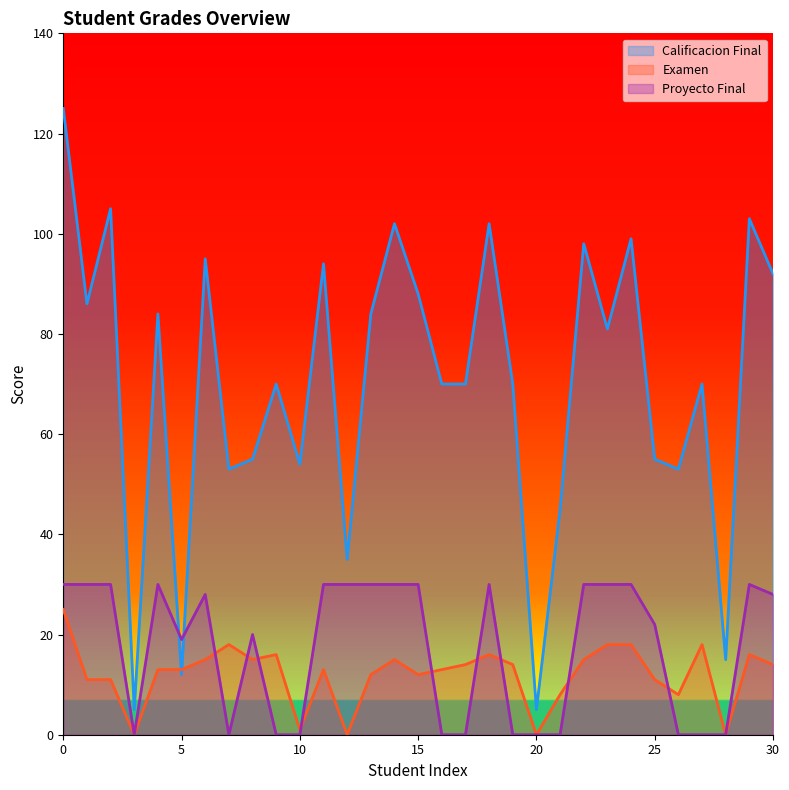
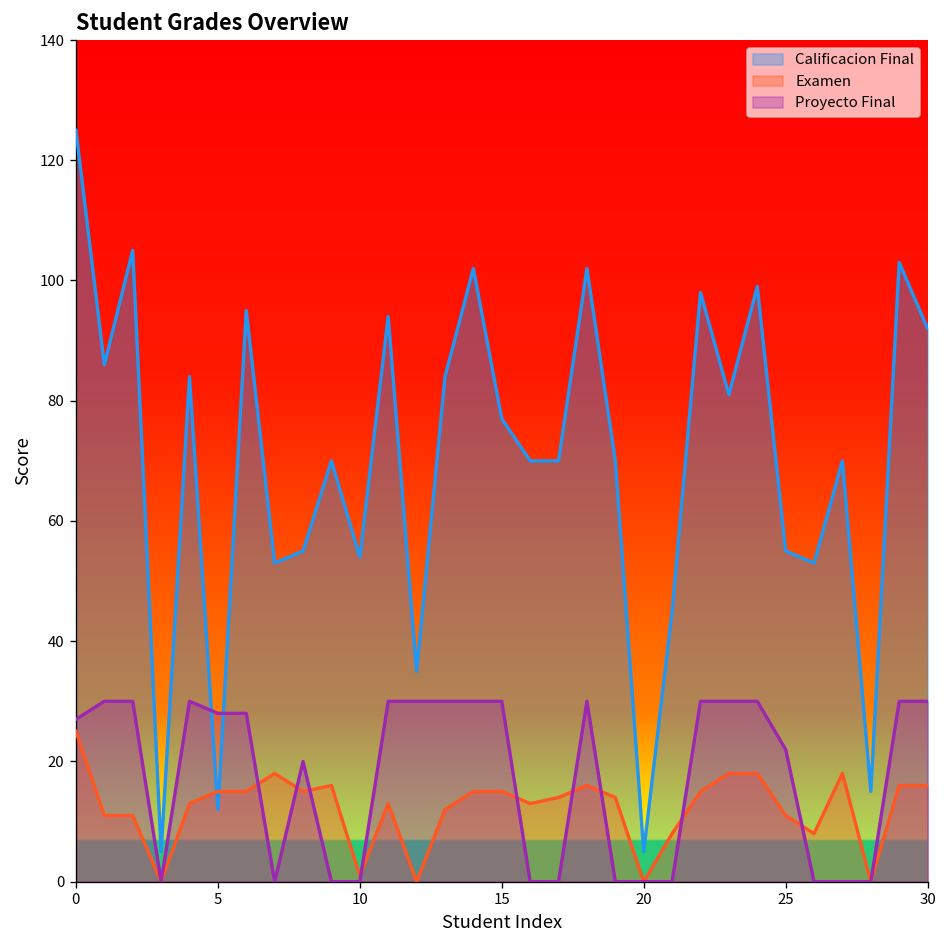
Proyecto Final, 0: 30 -> 27
Examen, 5: 13 -> 15
Proyecto Final, 5: 19 -> 28
Calificacion Final, 15: 88 -> 77
Examen, 15: 12 -> 15
Examen, 30: 14 -> 16
Proyecto Final, 30: 28 -> 30
